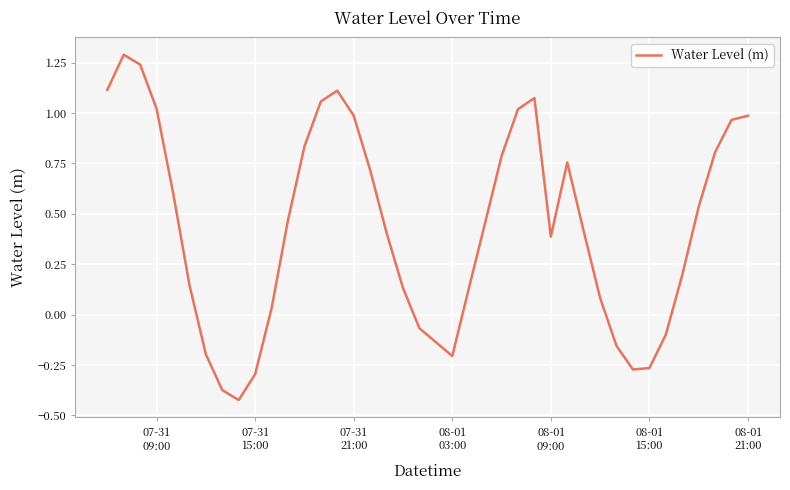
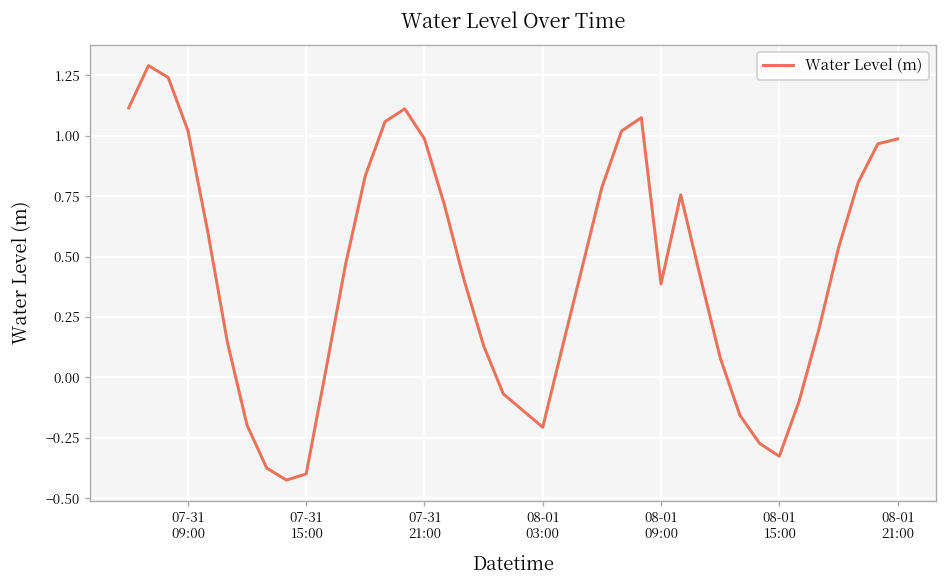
07-31 15:00: -0.30 -> -0.40
08-01 15:00: -0.27 -> -0.33
